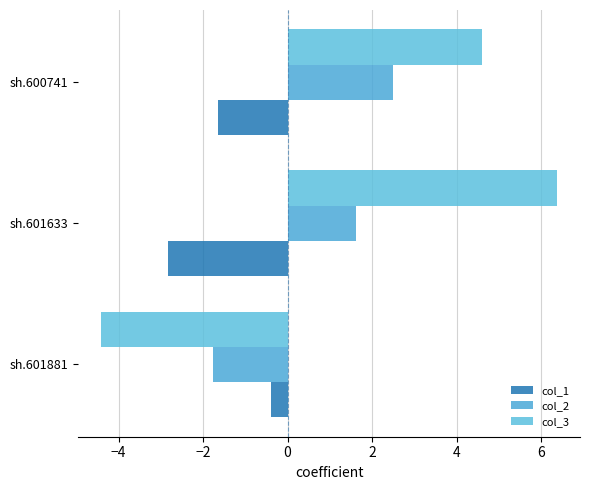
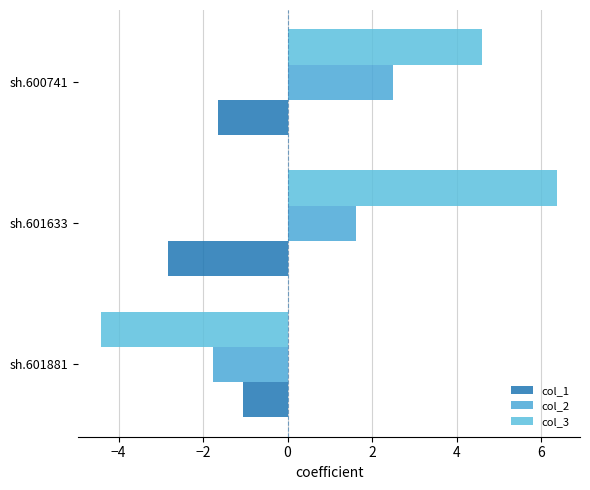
col_1, sh.601881: -0.4 -> -1.1
